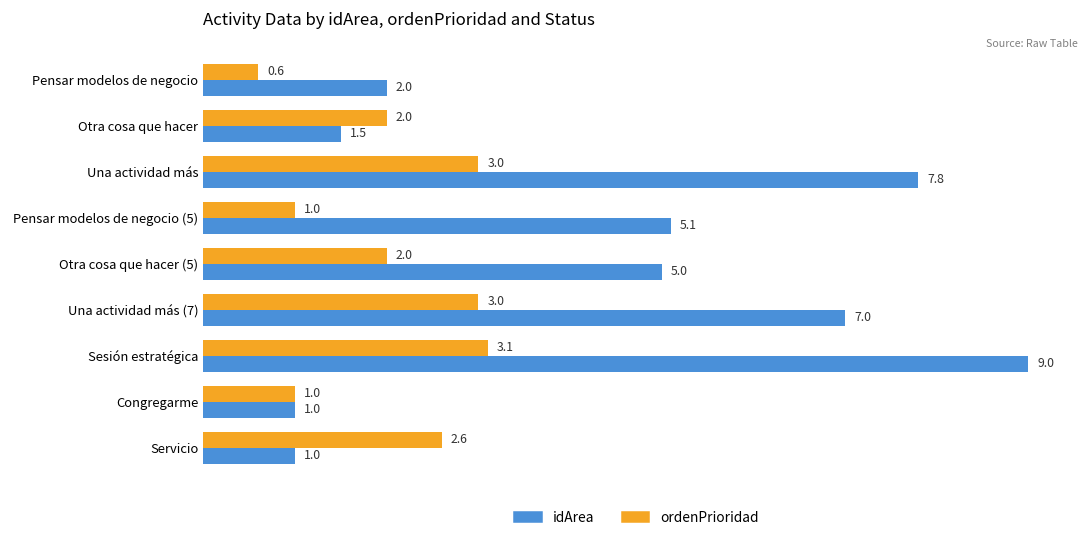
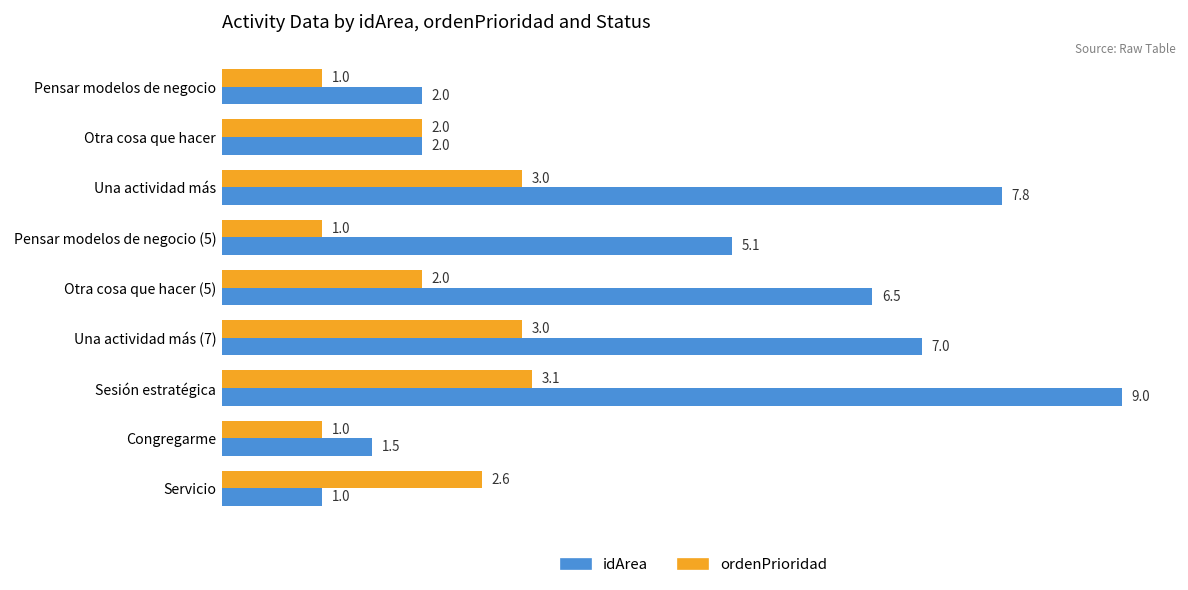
ordenPrioridad, Pensar modelos de negocio: 0.6 -> 1.0
idArea, Otra cosa que hacer: 1.5 -> 2.0
idArea, Otra cosa que hacer (5): 5.0 -> 6.5
idArea, Congregarme: 1.0 -> 1.5
